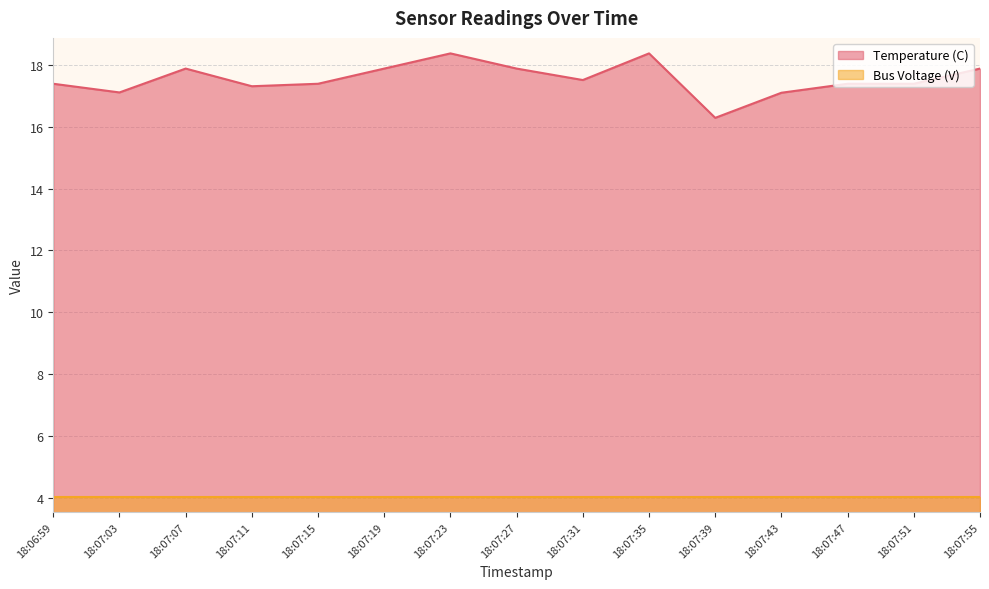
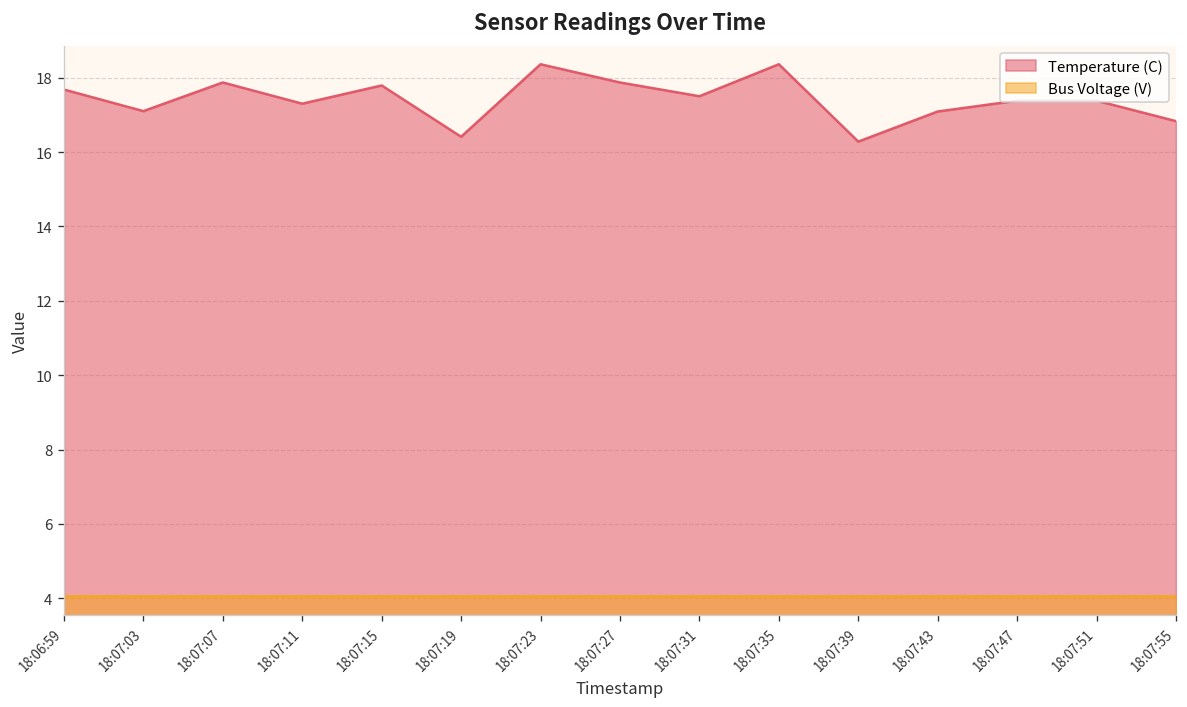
Temperature (C), 18:06:59: 17.4 -> 17.7
Temperature (C), 18:07:15: 17.4 -> 17.8
Temperature (C), 18:07:19: 17.9 -> 16.4
Temperature (C), 18:07:55: 17.9 -> 16.8
